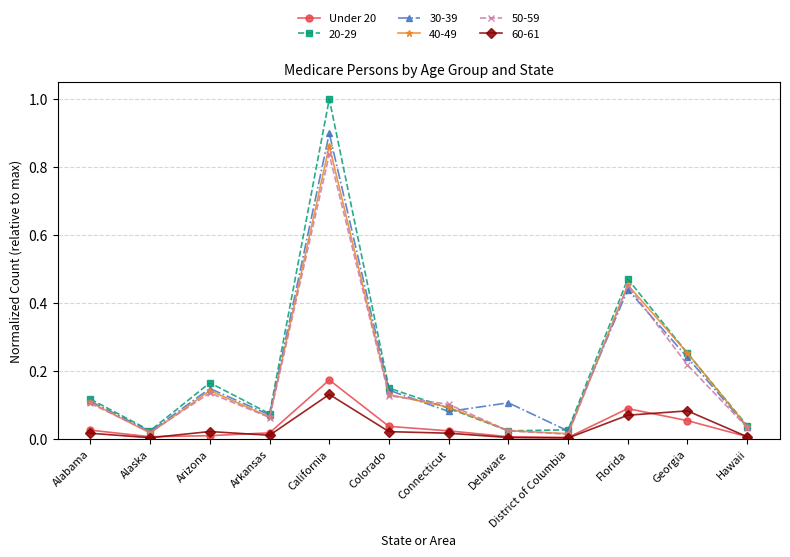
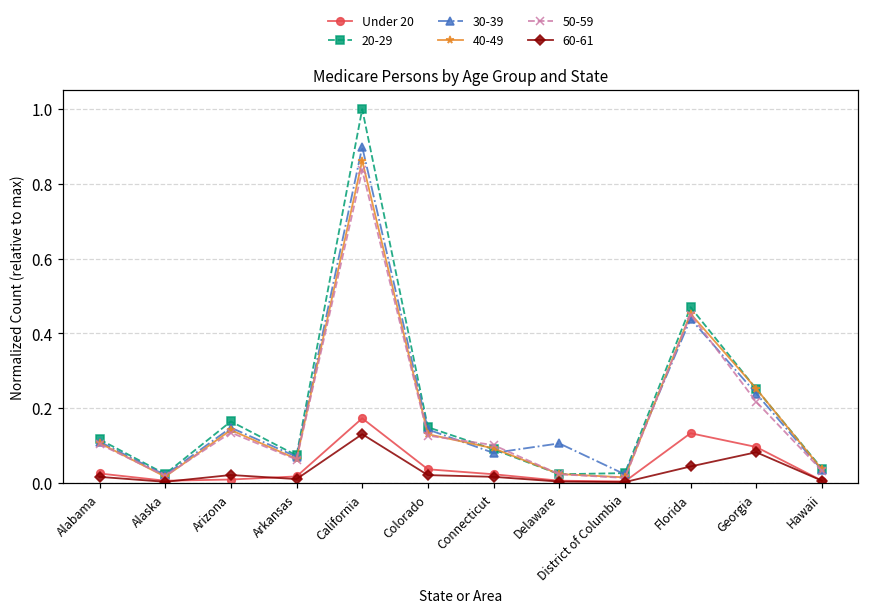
Under 20, Florida: 0.09 -> 0.13
60-61, Florida: 0.07 -> 0.04
Under 20, Georgia: 0.05 -> 0.10
